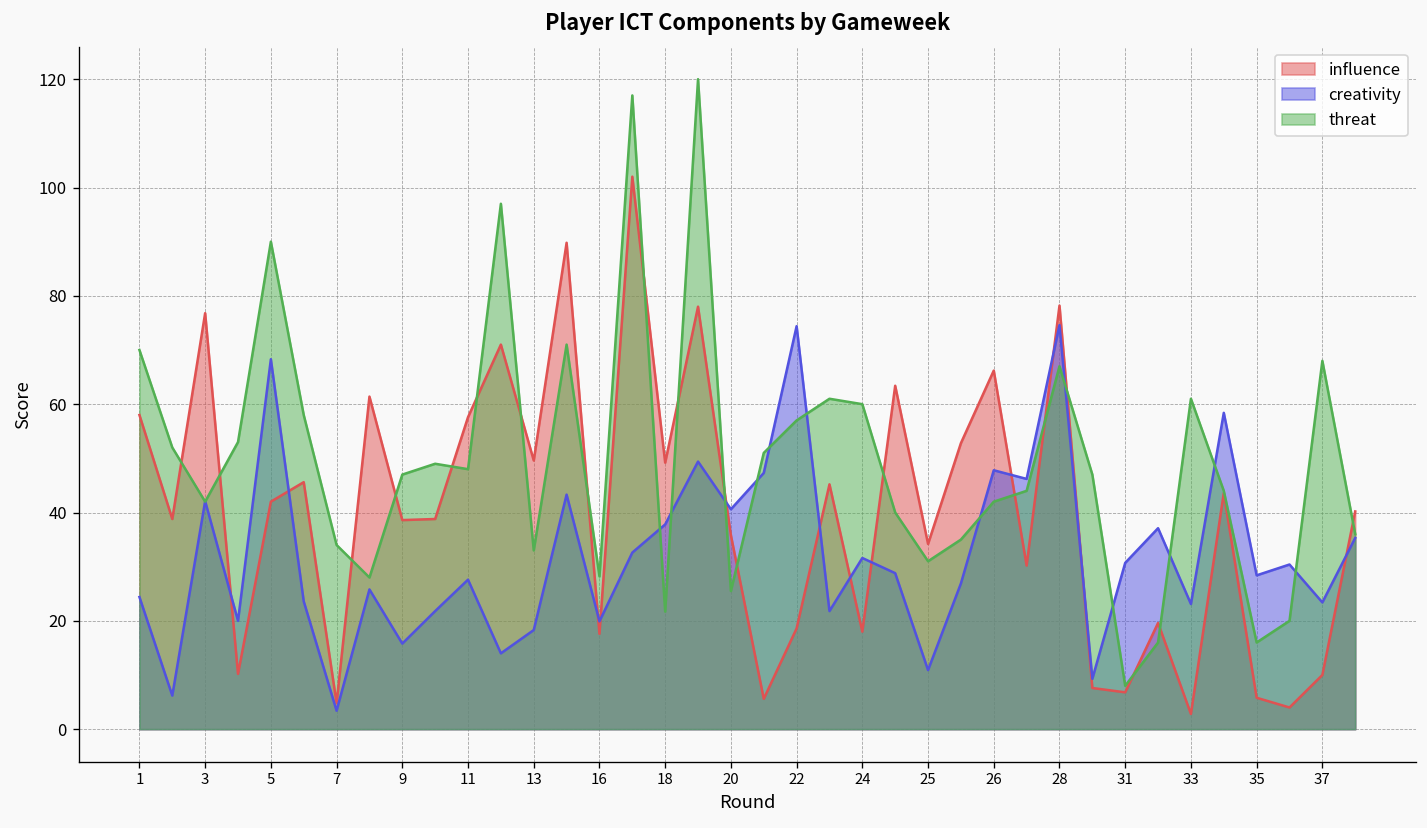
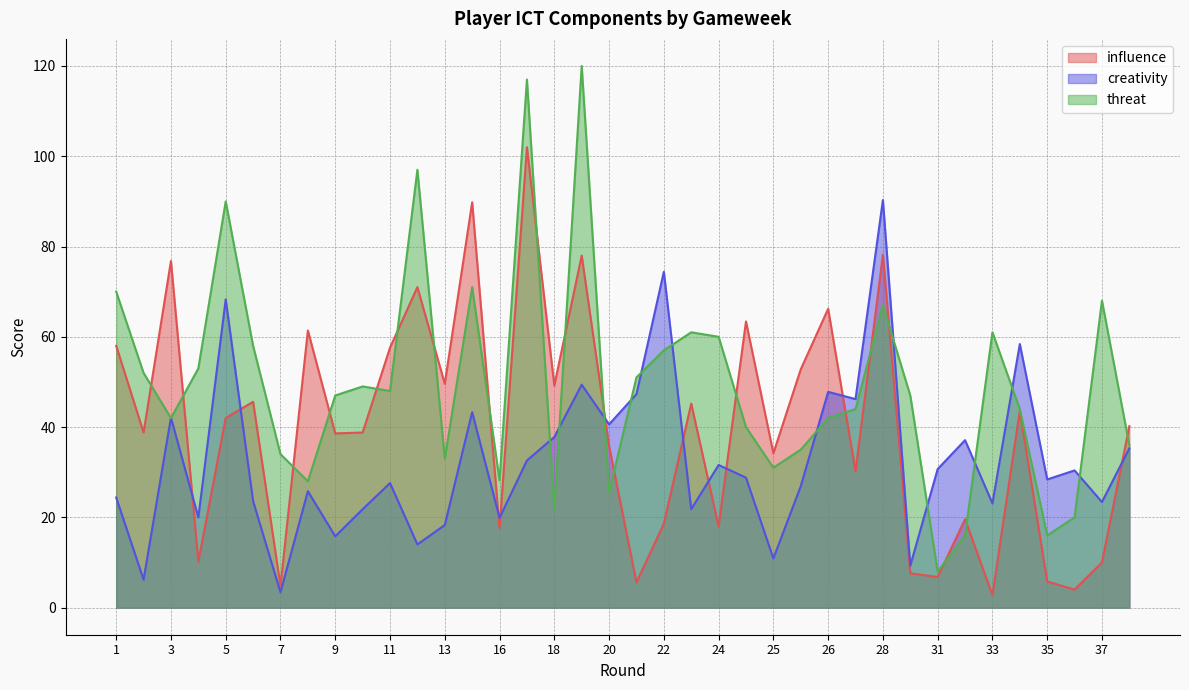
creativity, 28: 75 -> 90
